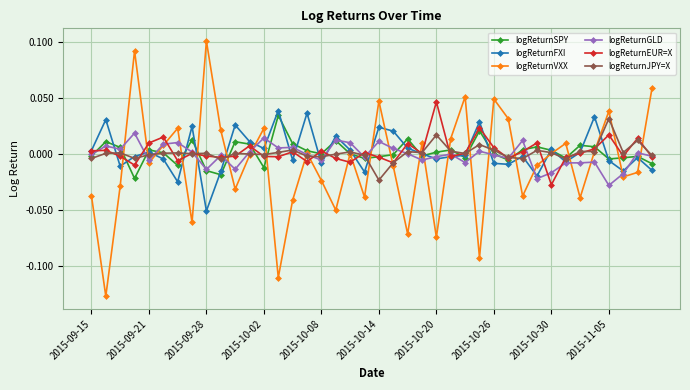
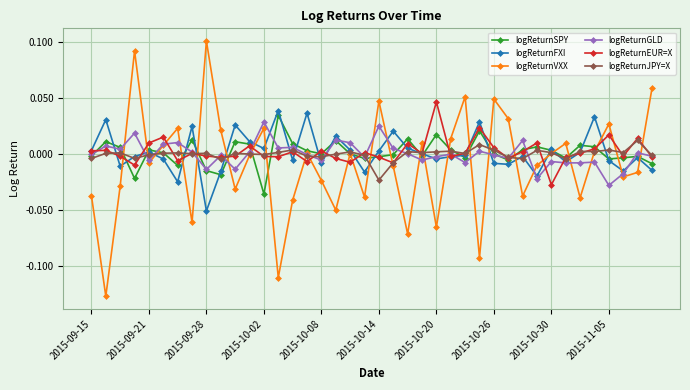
logReturnSPY, 2015-10-02: -0.012 -> -0.036
logReturnGLD, 2015-10-02: 0.014 -> 0.029
logReturnFXI, 2015-10-14: 0.024 -> 0.003
logReturnGLD, 2015-10-14: 0.011 -> 0.025
logReturnSPY, 2015-10-20: 0.002 -> 0.018
logReturnVXX, 2015-10-20: -0.074 -> -0.065
logReturnJPY=X, 2015-10-20: 0.017 -> 0.002
logReturnGLD, 2015-10-30: -0.017 -> -0.007
logReturnVXX, 2015-11-05: 0.038 -> 0.027
logReturnJPY=X, 2015-11-05: 0.032 -> 0.004
